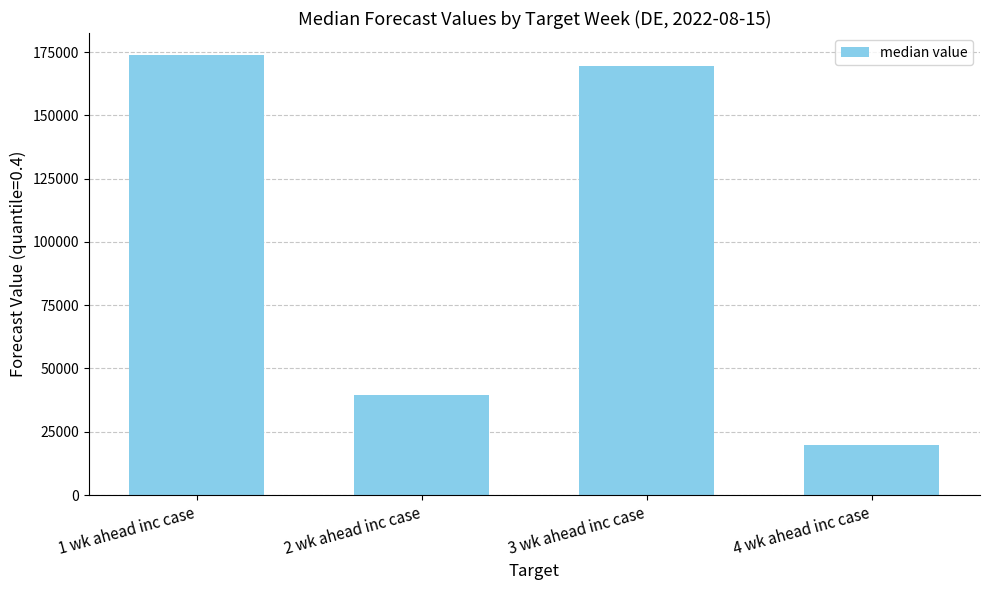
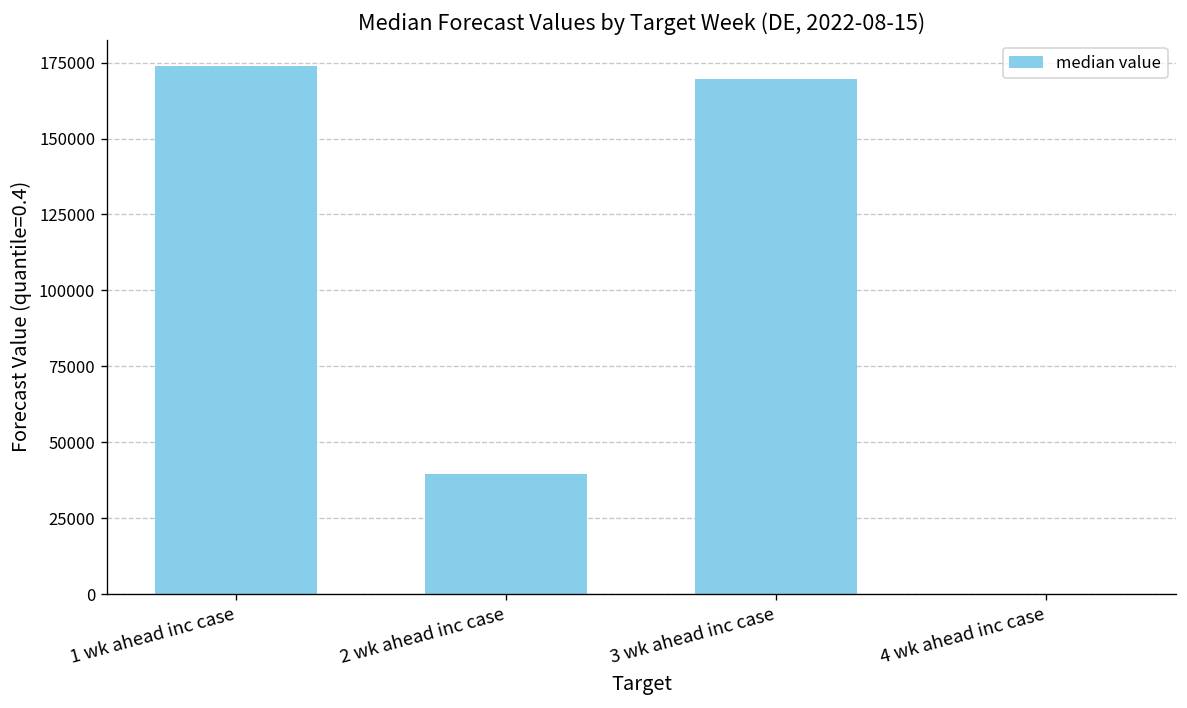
4 wk ahead inc case: 20000 -> 0
